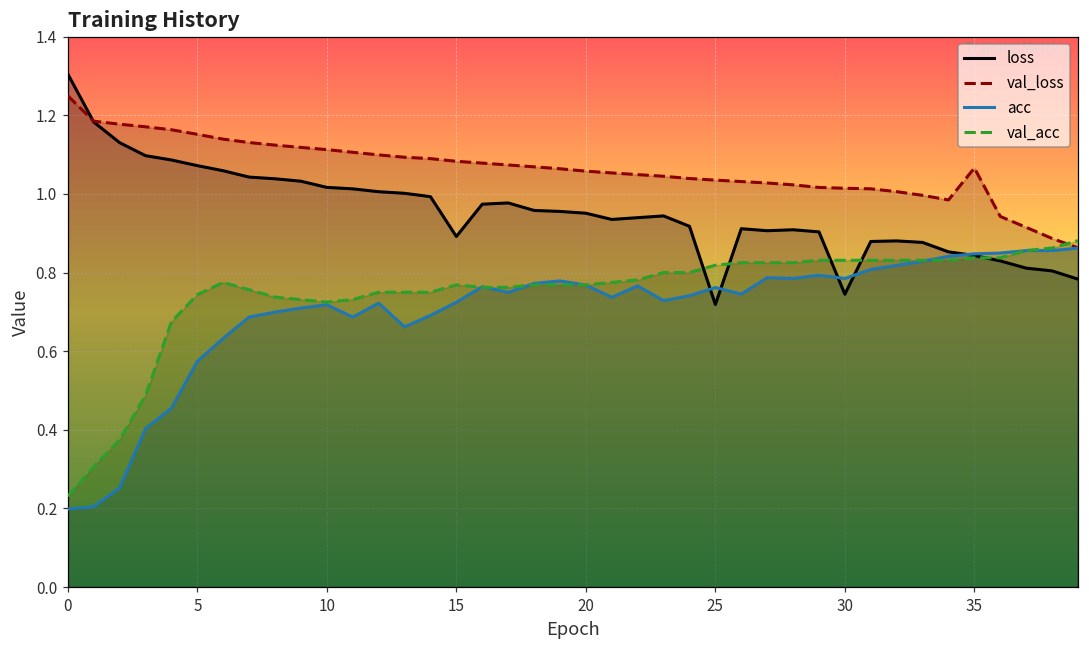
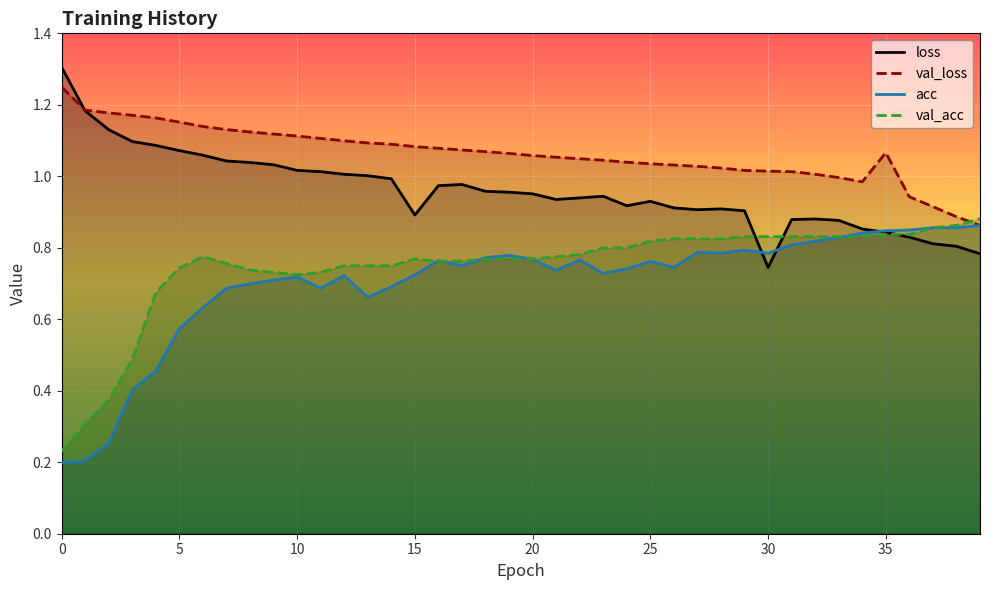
loss, 25: 0.72 -> 0.93
